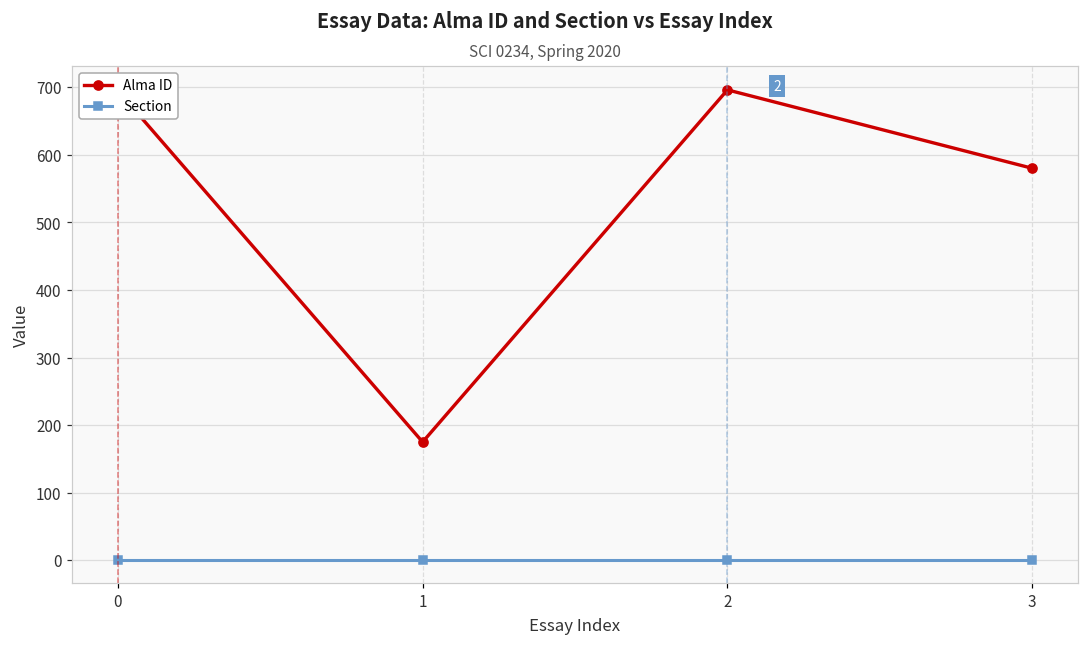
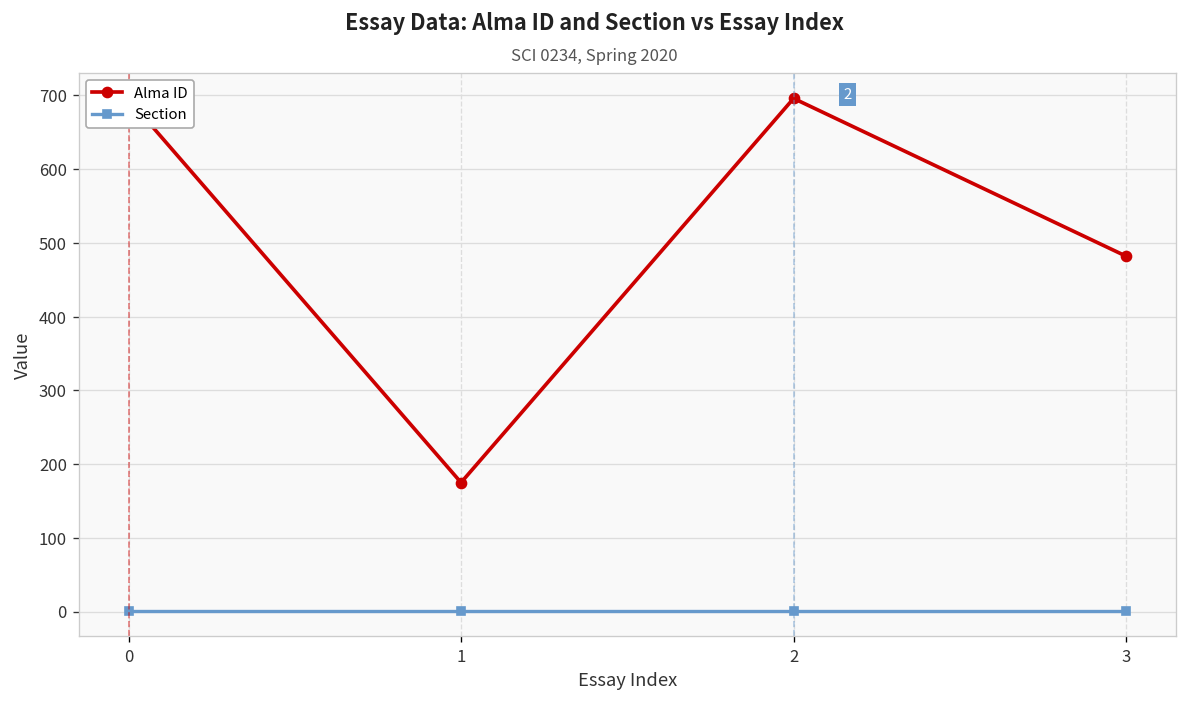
Alma ID, 3: 580 -> 480
